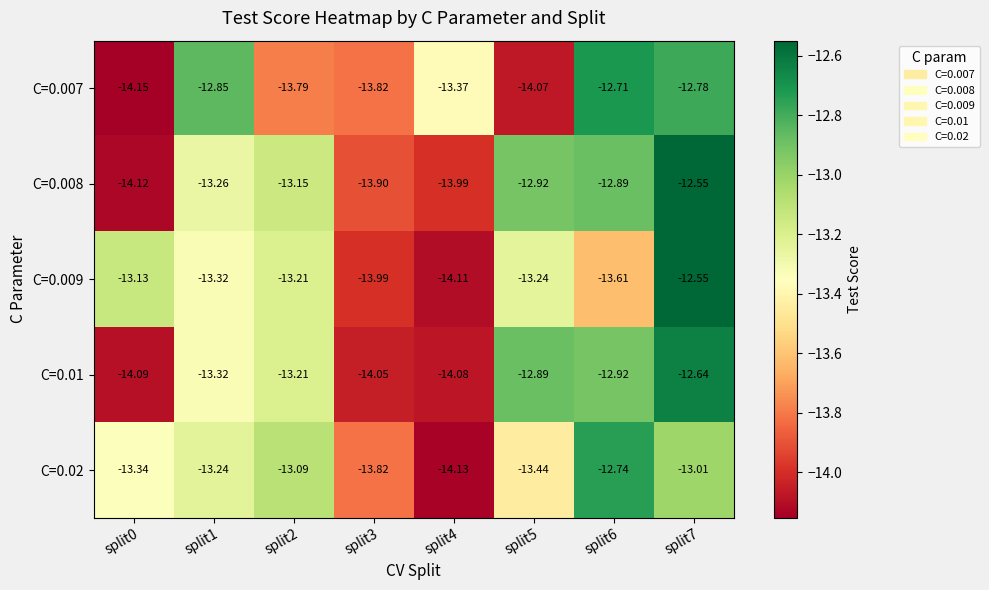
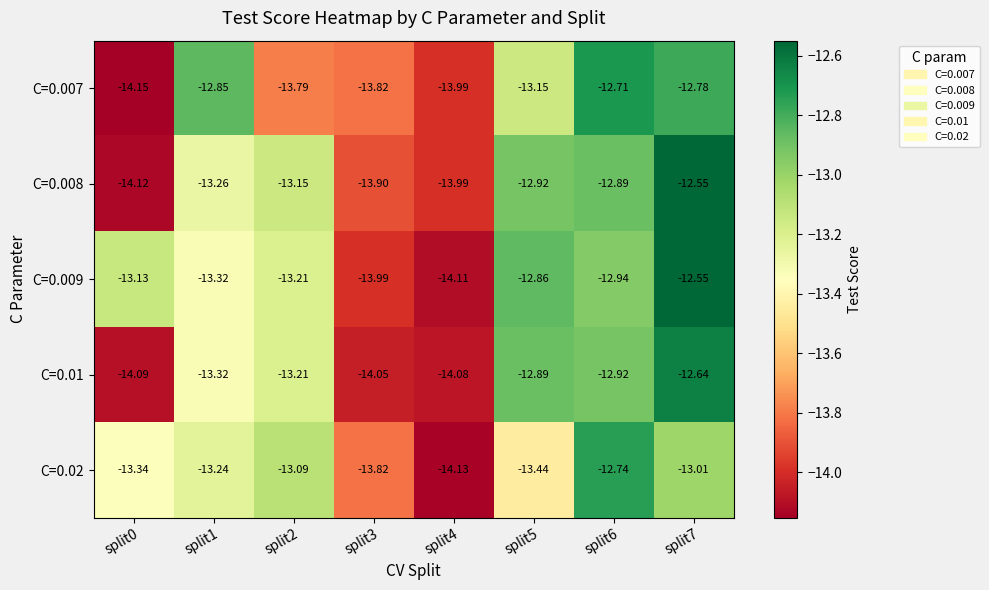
C=0.007, split4: -13.37 -> -13.99
C=0.007, split5: -14.07 -> -13.15
C=0.009, split5: -13.24 -> -12.86
C=0.009, split6: -13.61 -> -12.94
